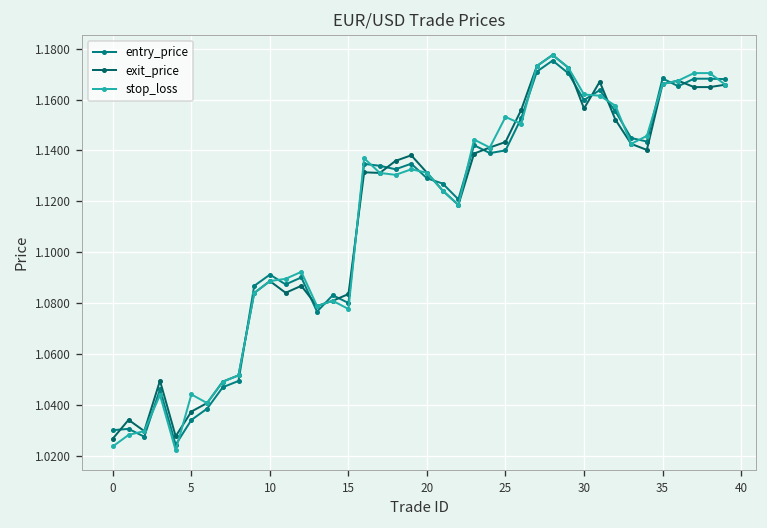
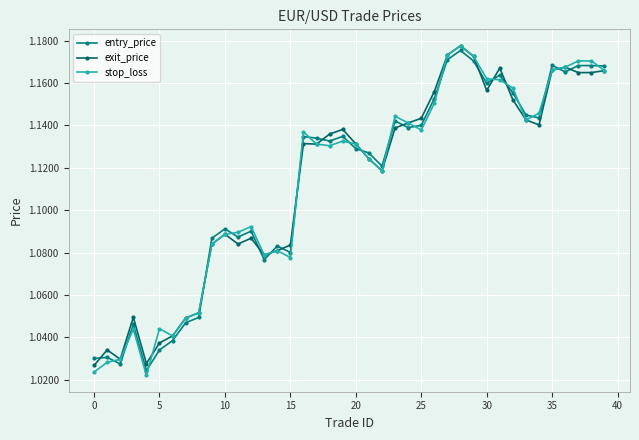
stop_loss, 25: 1.153 -> 1.138
